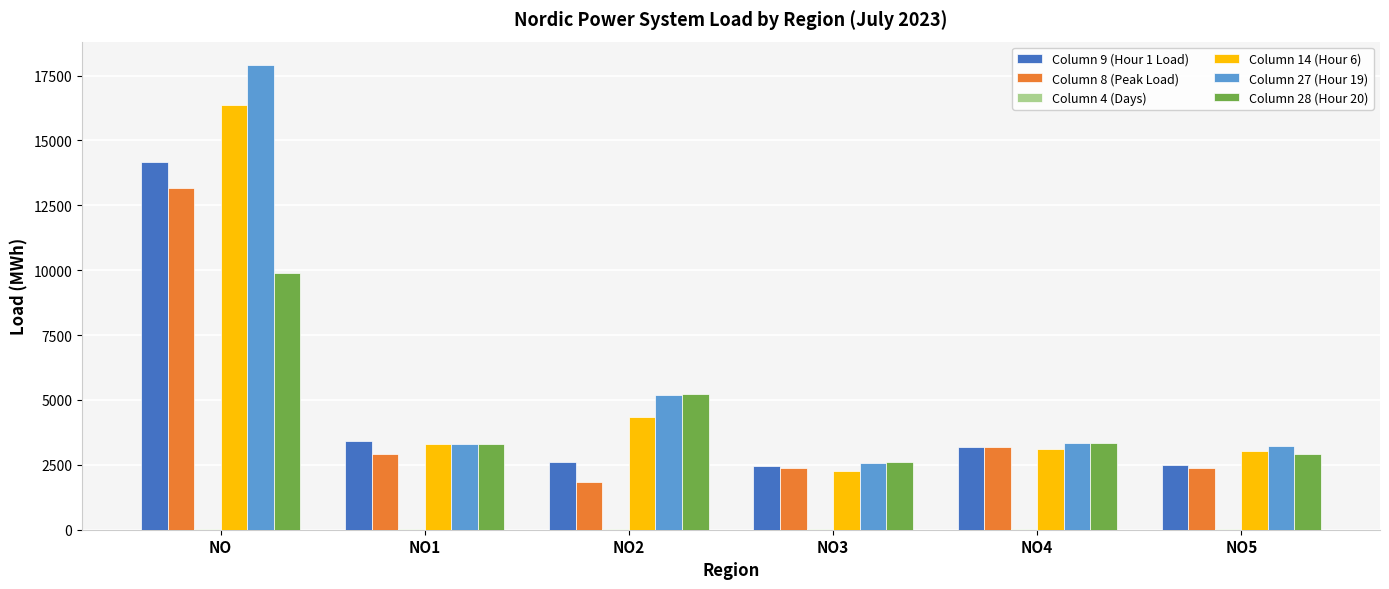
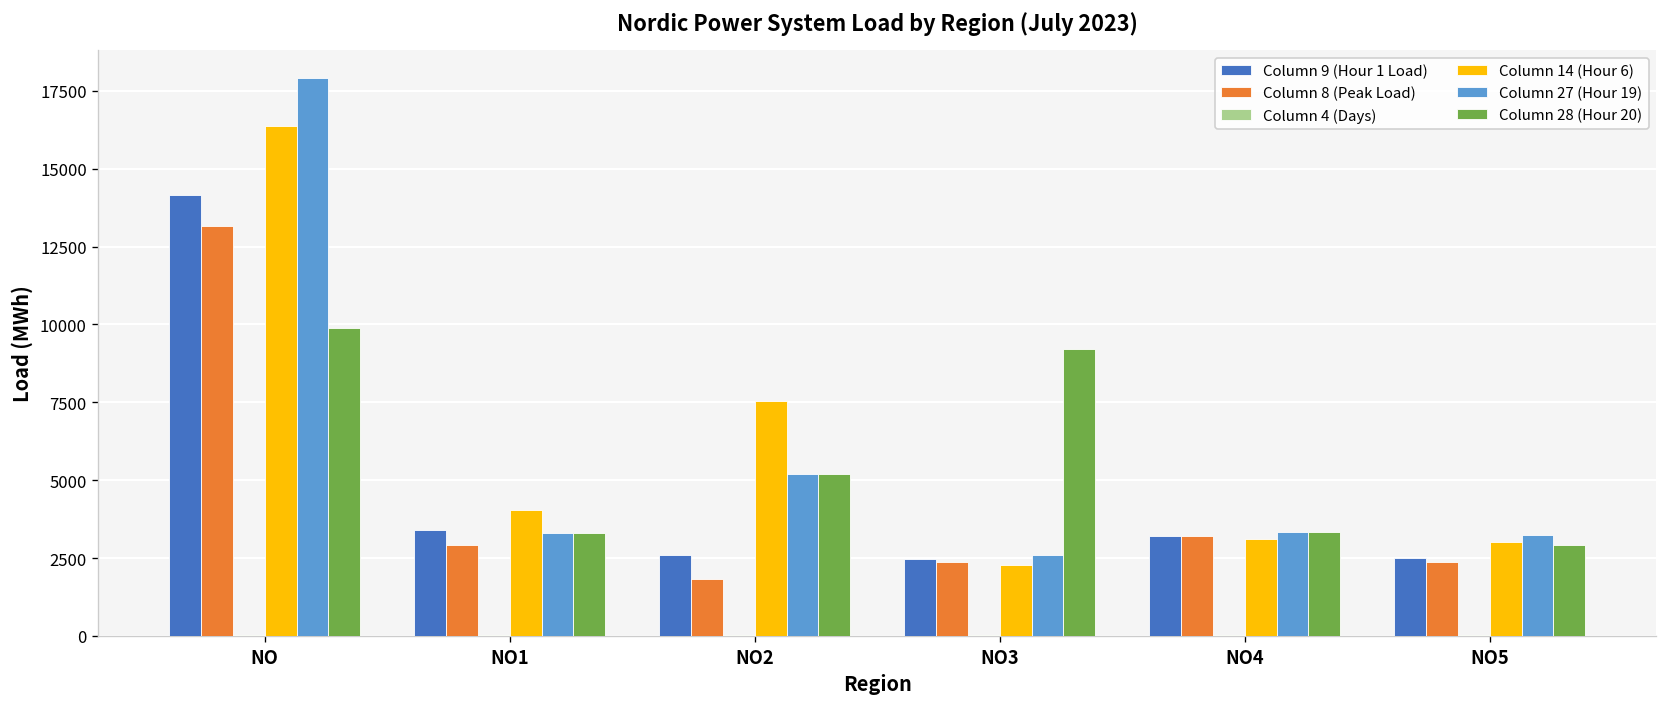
Column 14 (Hour 6), NO1: 3300 -> 4000
Column 14 (Hour 6), NO2: 4300 -> 7500
Column 28 (Hour 20), NO3: 2600 -> 9200
